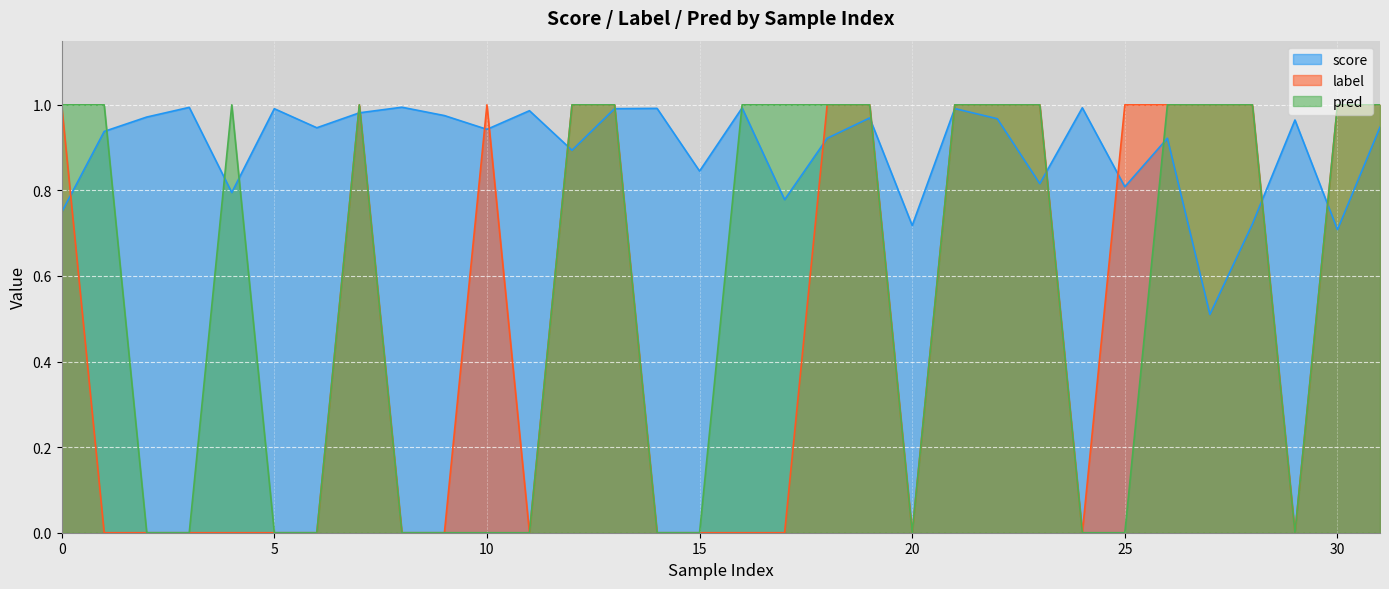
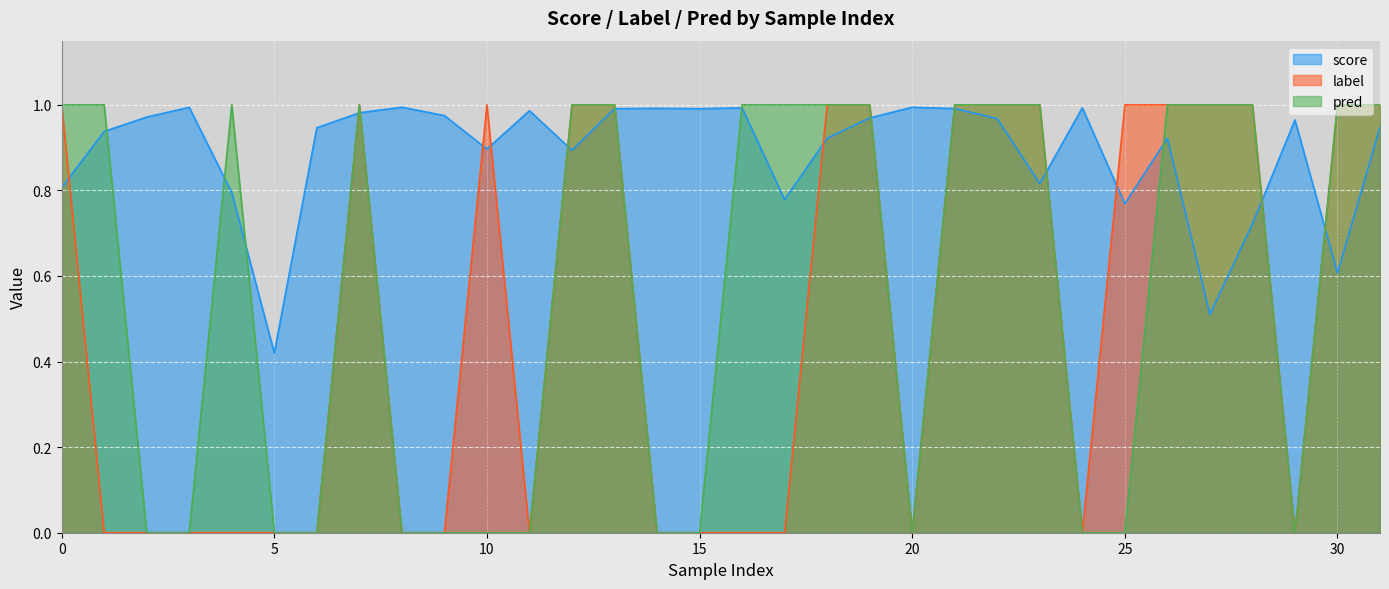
score, 0: 0.75 -> 0.81
score, 5: 0.99 -> 0.42
score, 10: 0.94 -> 0.90
score, 15: 0.85 -> 0.99
score, 20: 0.72 -> 0.99
score, 25: 0.81 -> 0.77
score, 30: 0.71 -> 0.61
